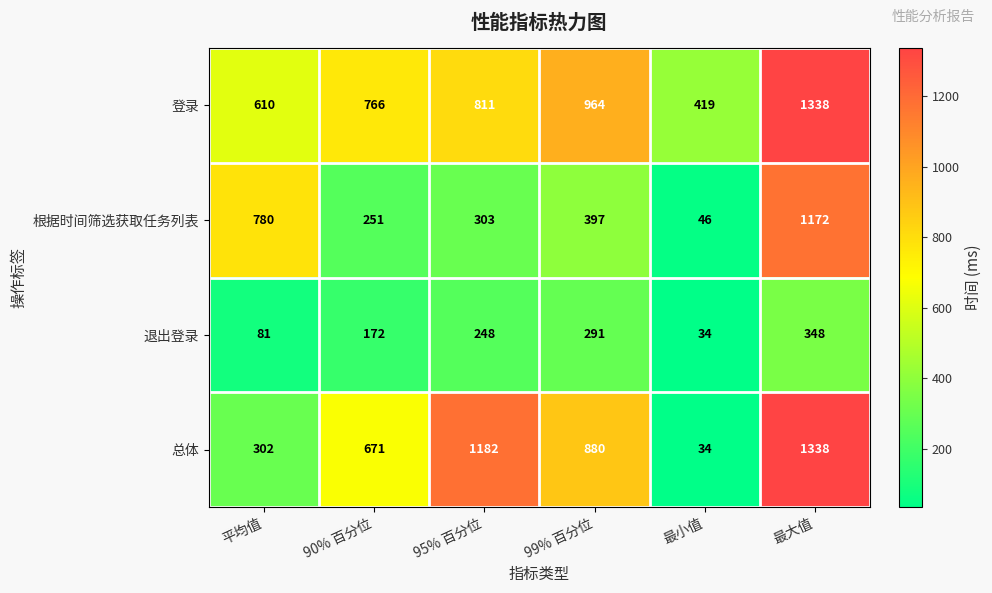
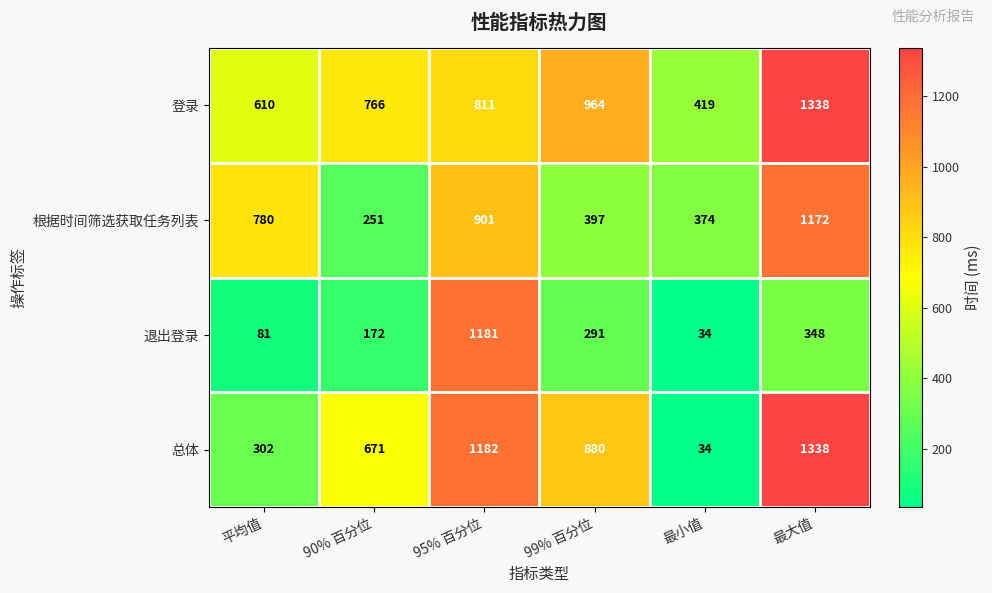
根据时间筛选获取任务列表, 95% 百分位: 303 -> 901
根据时间筛选获取任务列表, 最小值: 46 -> 374
退出登录, 95% 百分位: 248 -> 1181
